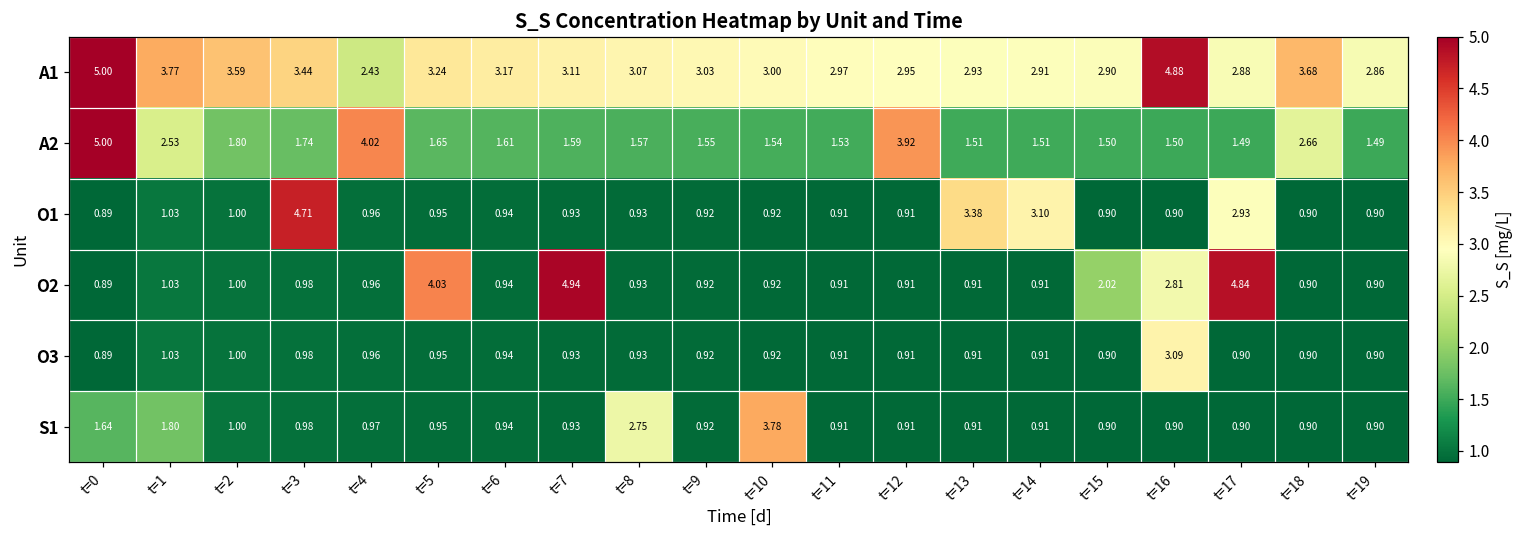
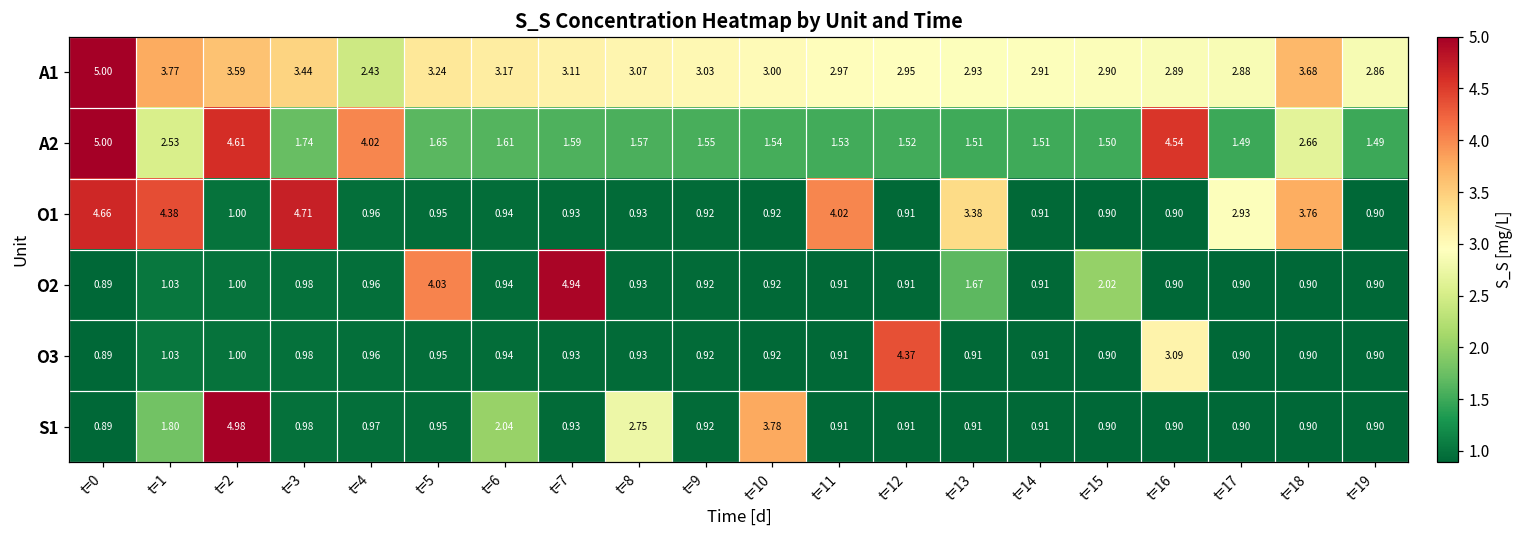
A1, t=16: 4.88 -> 2.89
A2, t=2: 1.80 -> 4.61
A2, t=12: 3.92 -> 1.52
A2, t=16: 1.50 -> 4.54
O1, t=0: 0.89 -> 4.66
O1, t=1: 1.03 -> 4.38
O1, t=11: 0.91 -> 4.02
O1, t=14: 3.10 -> 0.91
O1, t=18: 0.90 -> 3.76
O2, t=13: 0.91 -> 1.67
O2, t=16: 2.81 -> 0.90
O2, t=17: 4.84 -> 0.90
O3, t=12: 0.91 -> 4.37
S1, t=0: 1.64 -> 0.89
S1, t=2: 1.00 -> 4.98
S1, t=6: 0.94 -> 2.04
